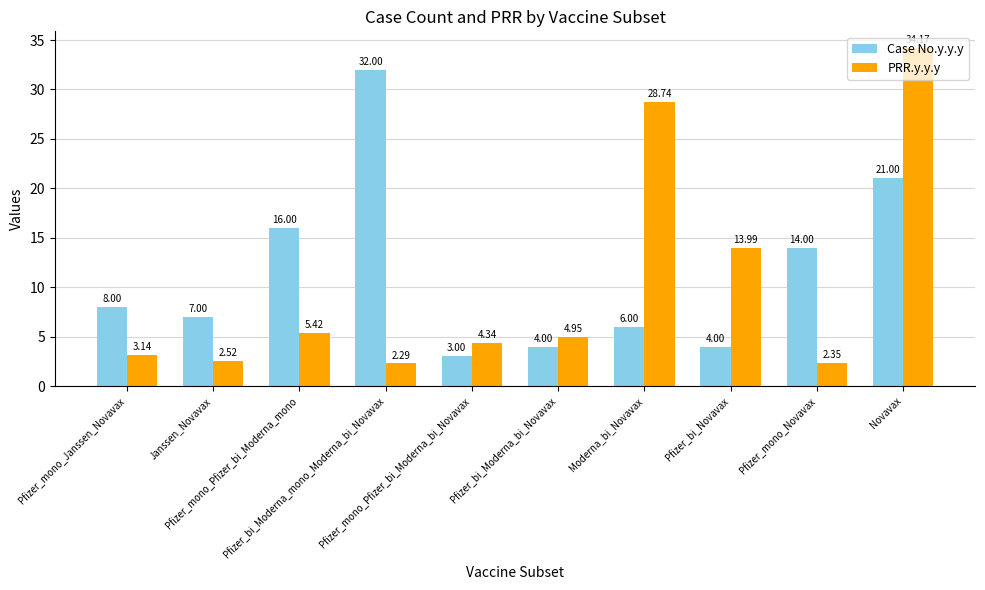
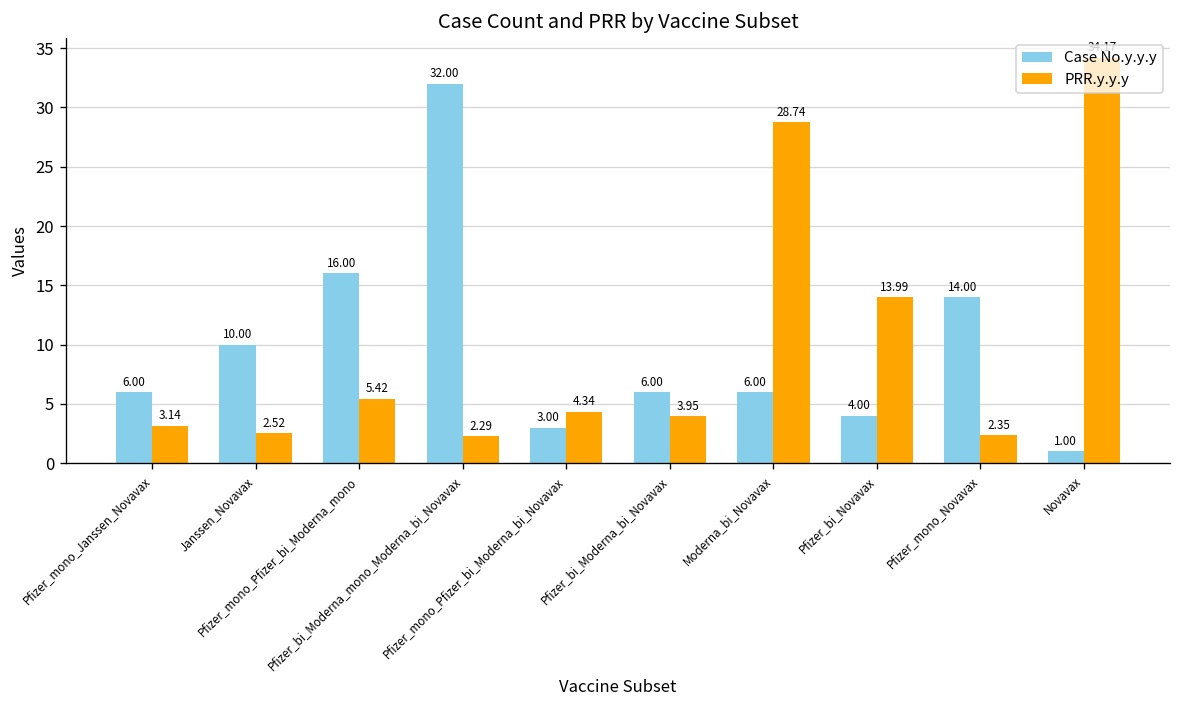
Case No.y.y.y, Pfizer_mono_Janssen_Novavax: 8.00 -> 6.00
Case No.y.y.y, Janssen_Novavax: 7.00 -> 10.00
Case No.y.y.y, Pfizer_bi_Moderna_bi_Novavax: 4.00 -> 6.00
PRR.y.y.y, Pfizer_bi_Moderna_bi_Novavax: 4.95 -> 3.95
Case No.y.y.y, Novavax: 21.00 -> 1.00
